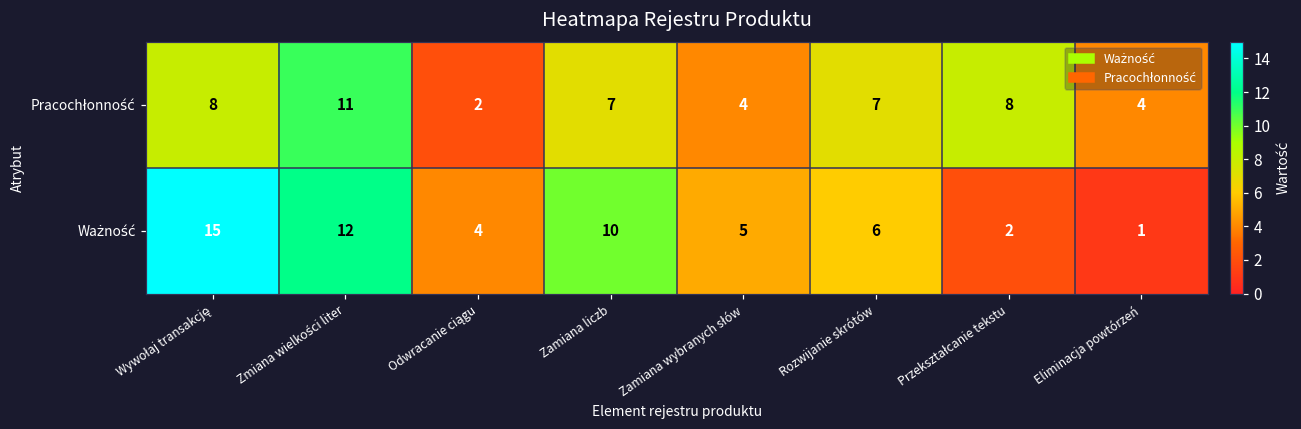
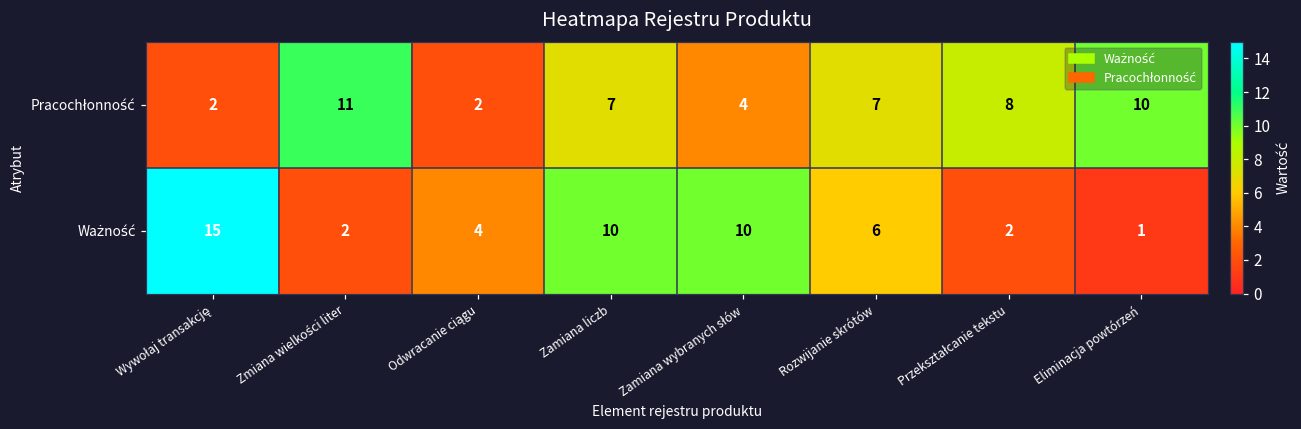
Pracochłonność, Wywołaj transakcję: 8 -> 2
Pracochłonność, Eliminacja powtórzeń: 4 -> 10
Ważność, Zmiana wielkości liter: 12 -> 2
Ważność, Zamiana wybranych słów: 5 -> 10
